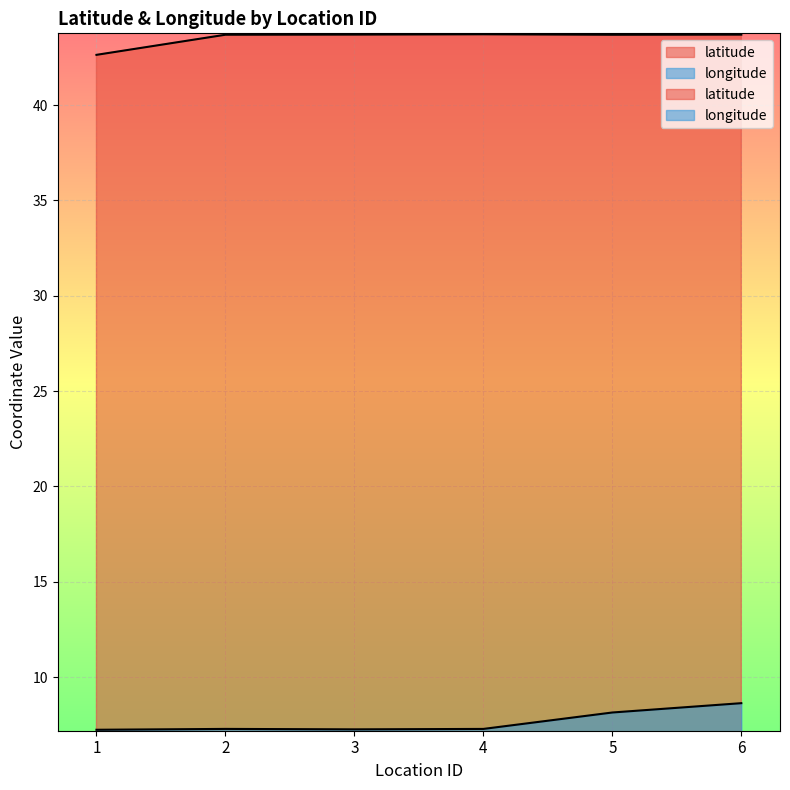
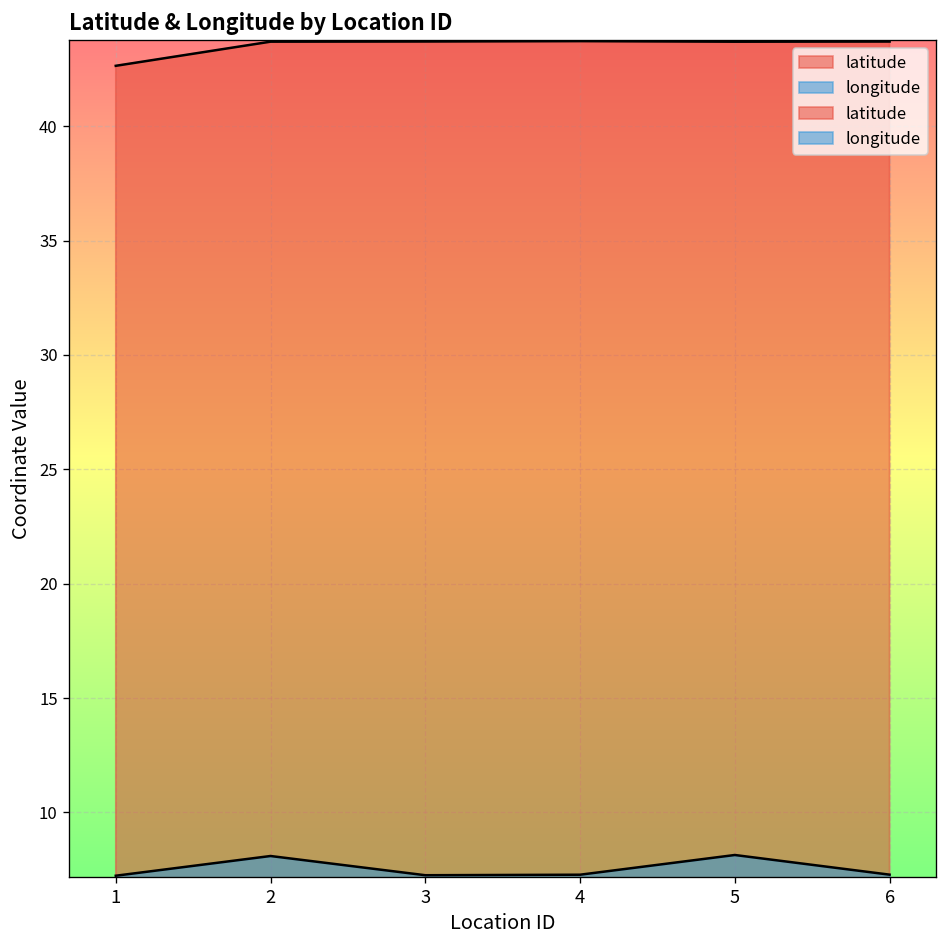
longitude, 2: 7.3 -> 8.1
longitude, 6: 8.6 -> 7.3
